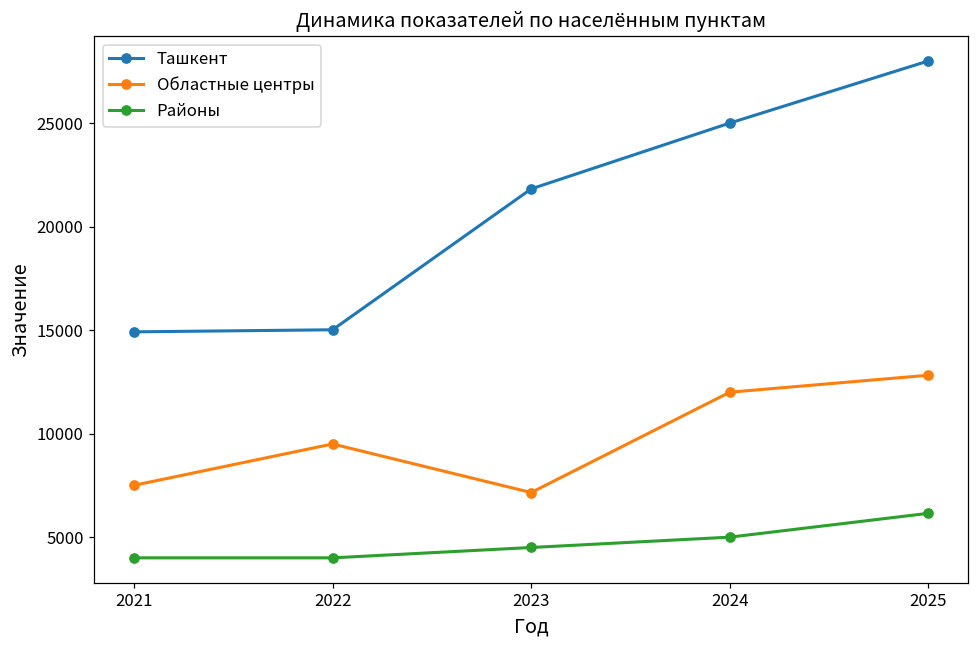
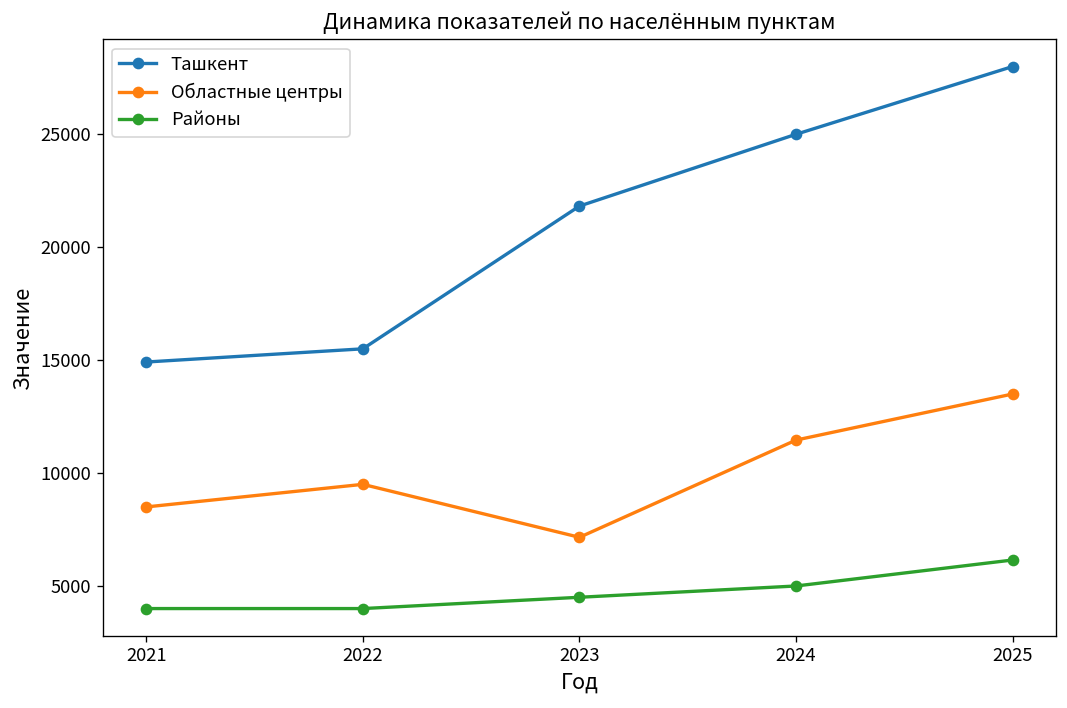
Областные центры, 2021: 7500 -> 8500
Ташкент, 2022: 15000 -> 15500
Областные центры, 2024: 12000 -> 11500
Областные центры, 2025: 12800 -> 13500
